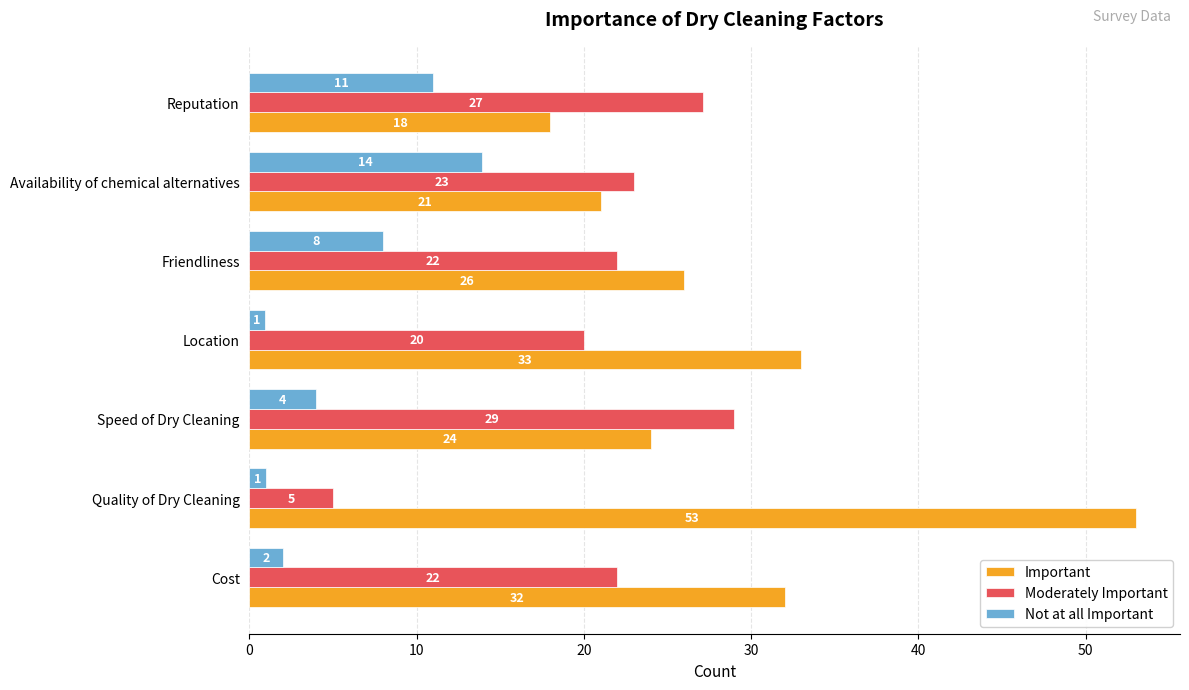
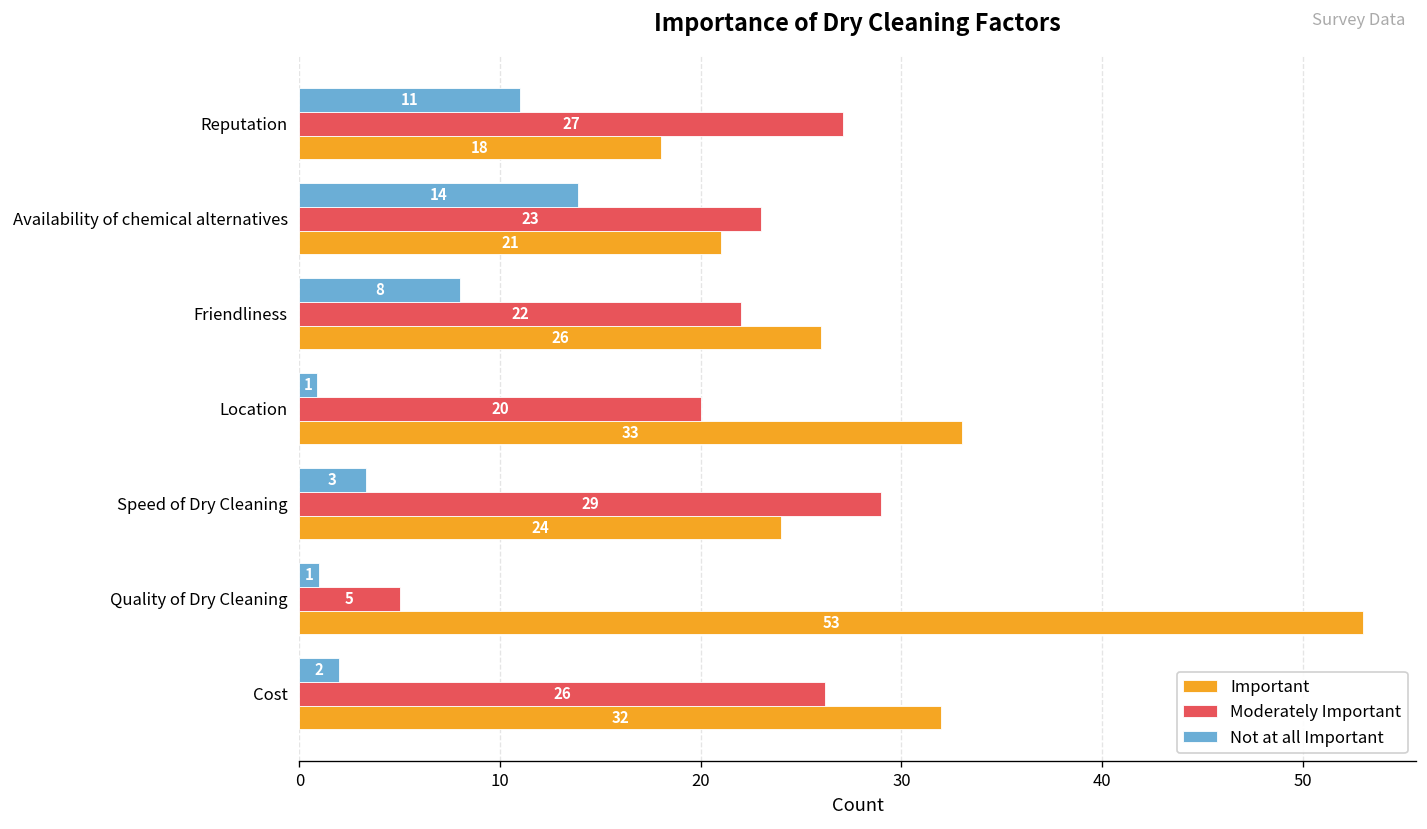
Not at all Important, Speed of Dry Cleaning: 4 -> 3
Moderately Important, Cost: 22 -> 26
